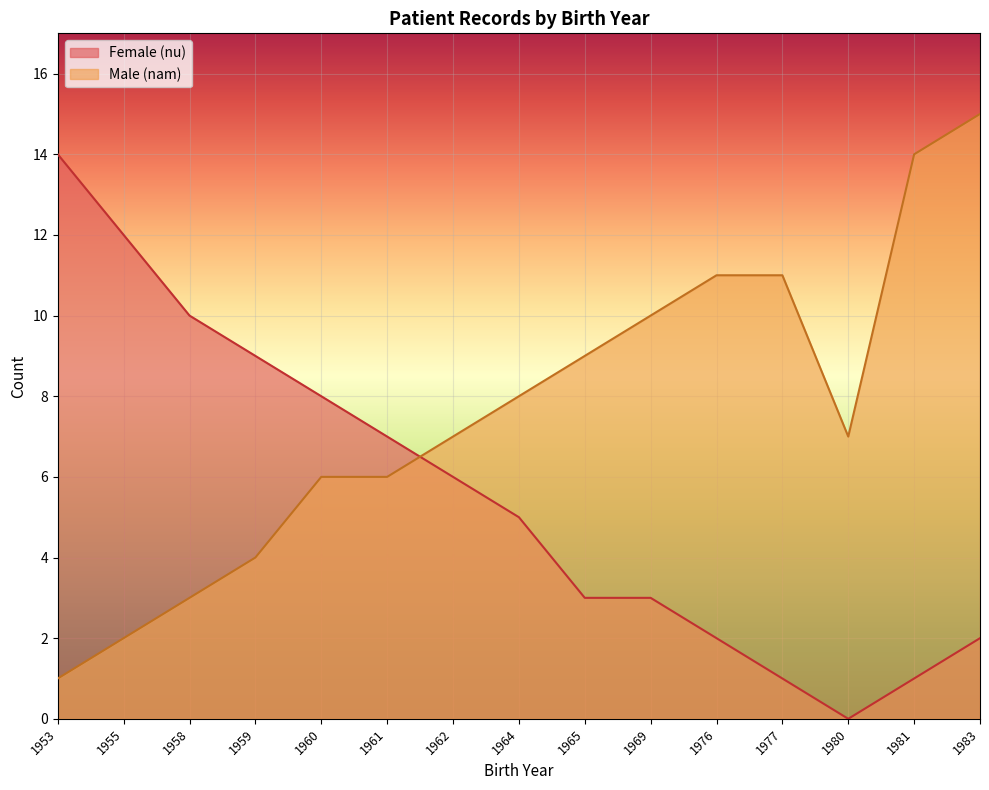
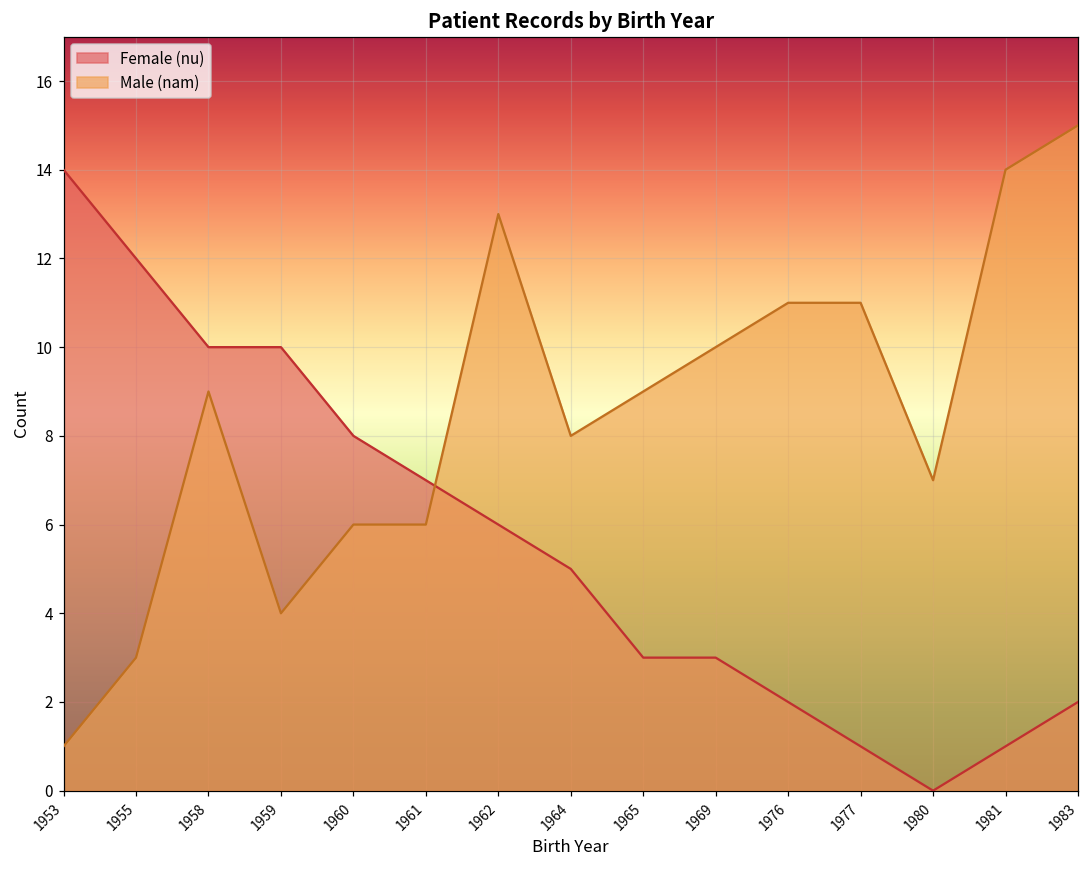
Male (nam), 1955: 2 -> 3
Male (nam), 1958: 3 -> 9
Female (nu), 1959: 9 -> 10
Male (nam), 1962: 7 -> 13
